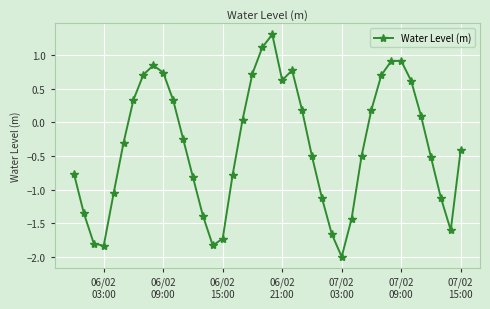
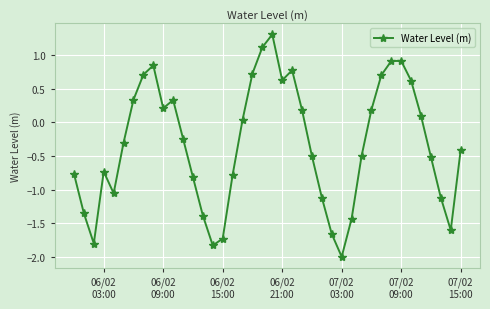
06/02 03:00: -1.8 -> -0.7
06/02 09:00: 0.7 -> 0.2
